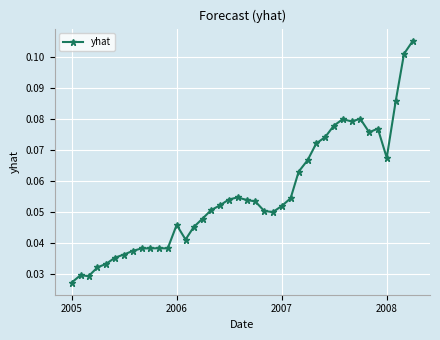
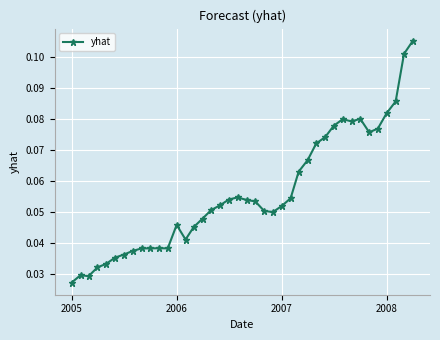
2008: 0.068 -> 0.082
